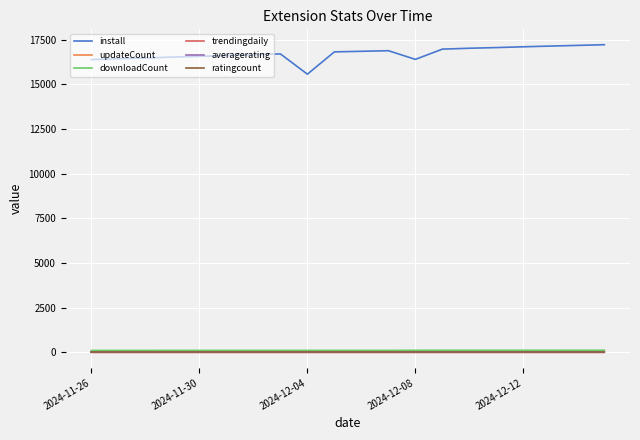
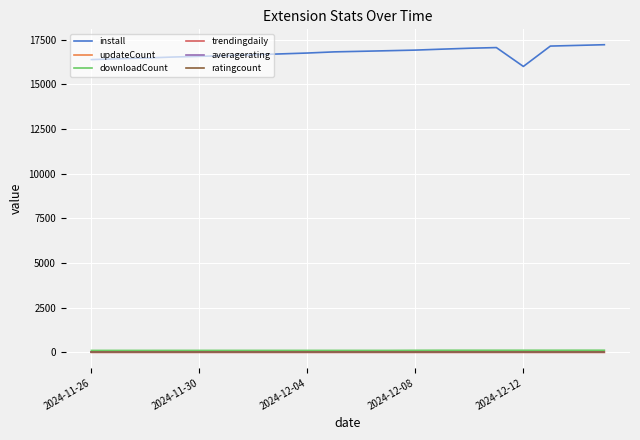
install, 2024-12-04: 15600 -> 16700
install, 2024-12-08: 16400 -> 16900
install, 2024-12-12: 17100 -> 16000
